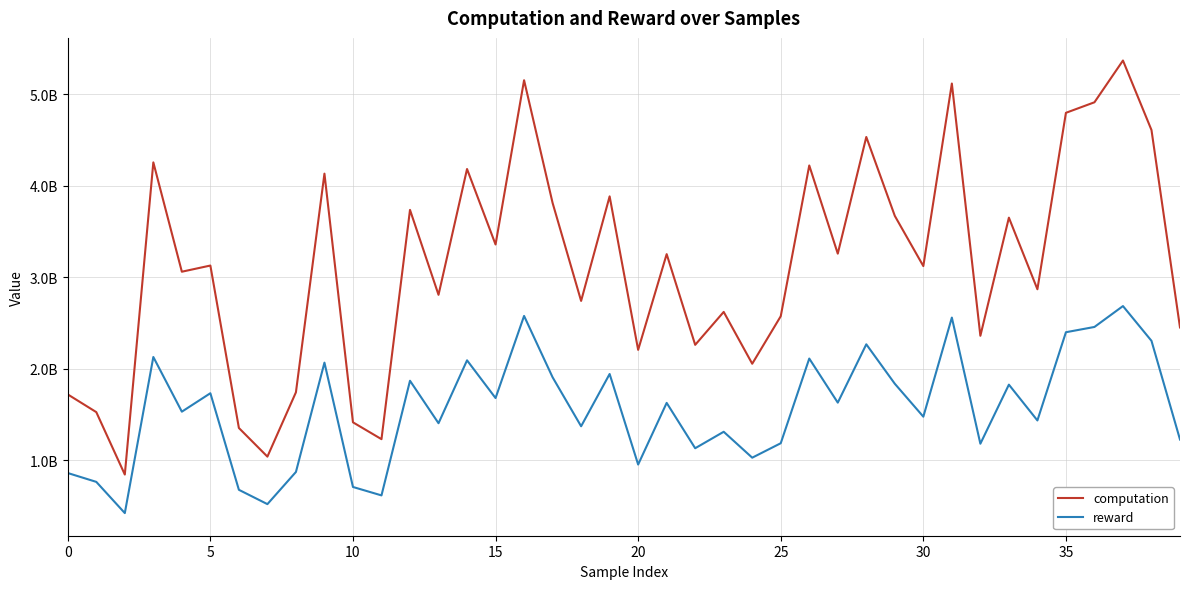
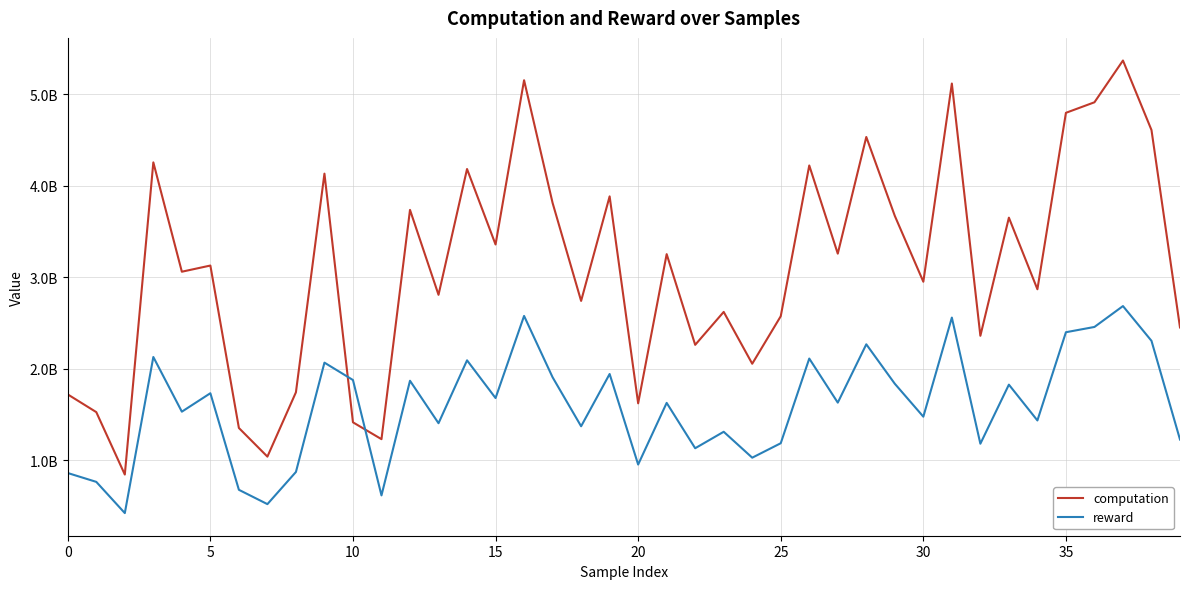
reward, 10: 700000000 -> 1900000000
computation, 20: 2200000000 -> 1600000000
computation, 30: 3100000000 -> 3000000000
